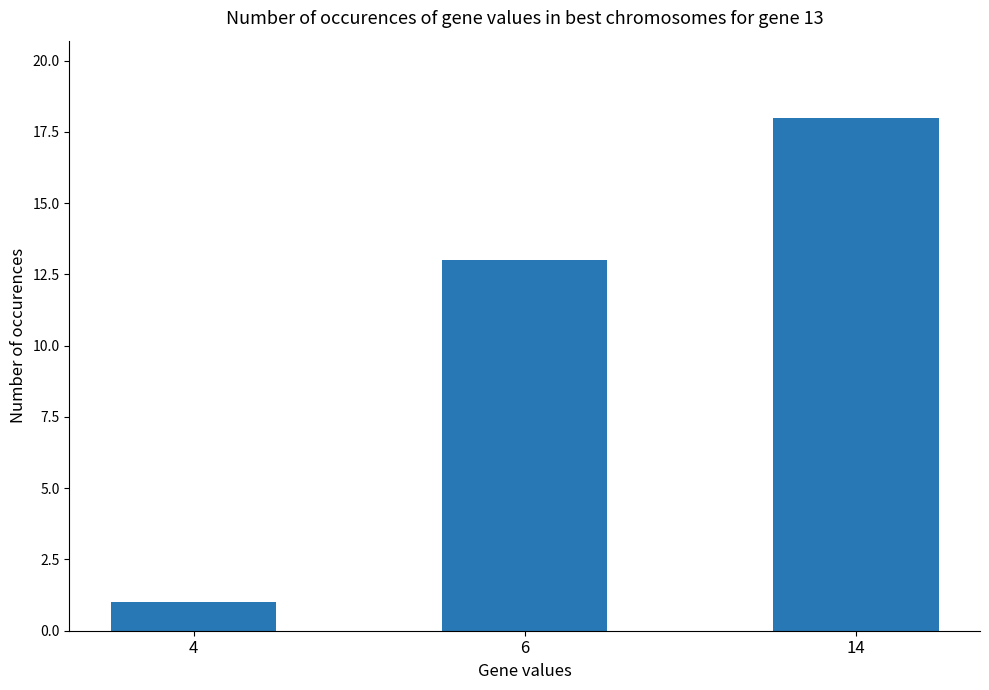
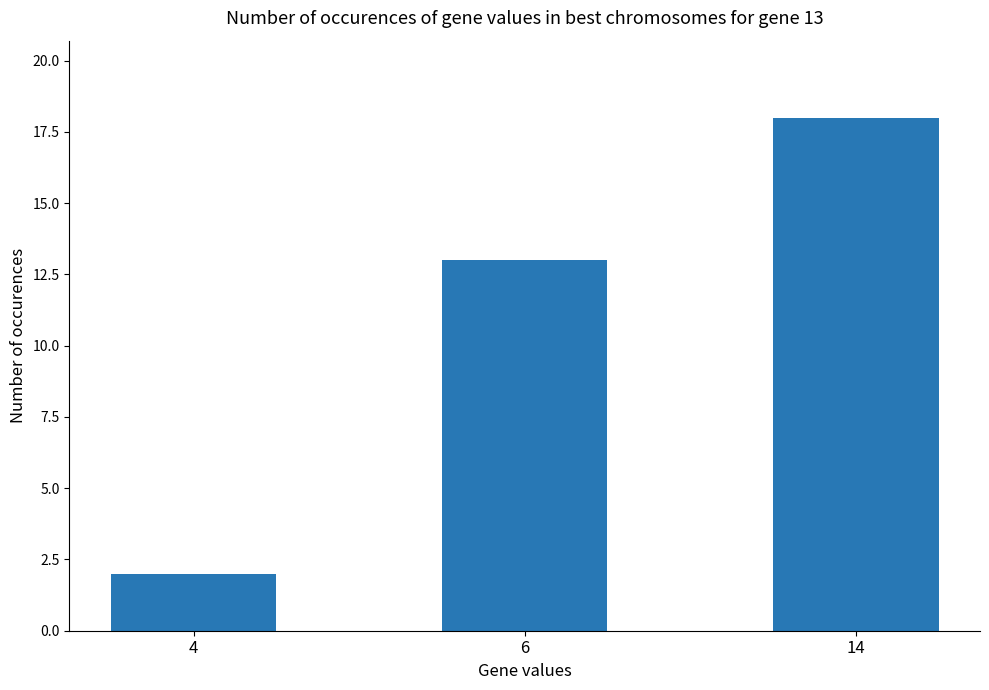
4: 1 -> 2
